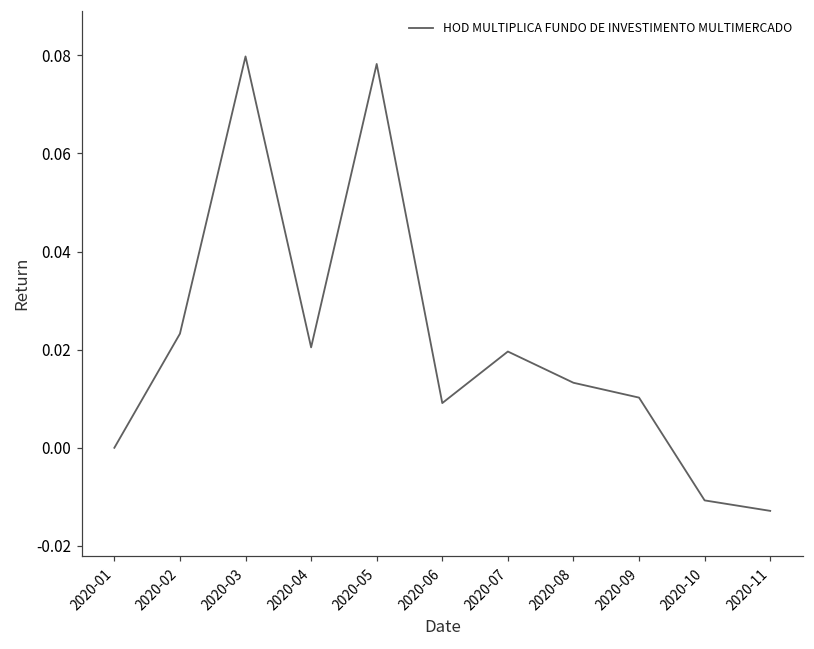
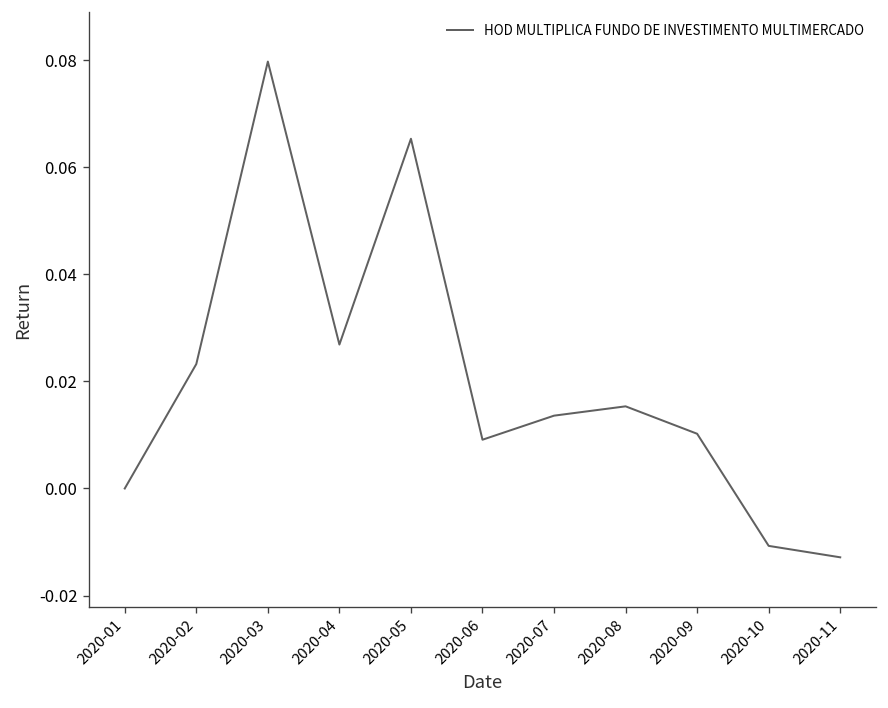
2020-04: 0.020 -> 0.027
2020-05: 0.078 -> 0.065
2020-07: 0.020 -> 0.014
2020-08: 0.013 -> 0.015
